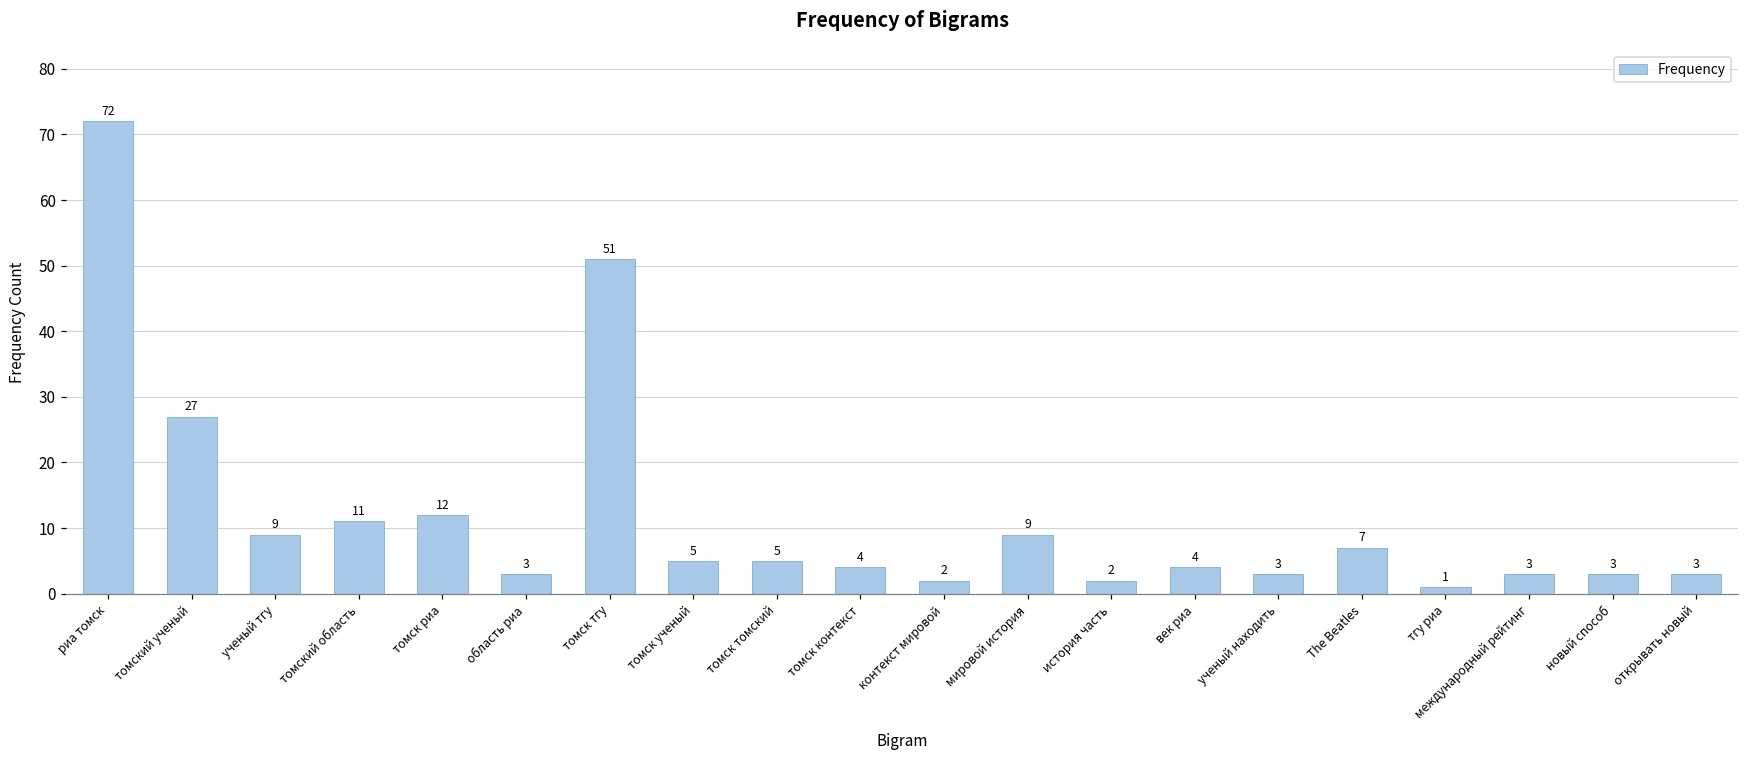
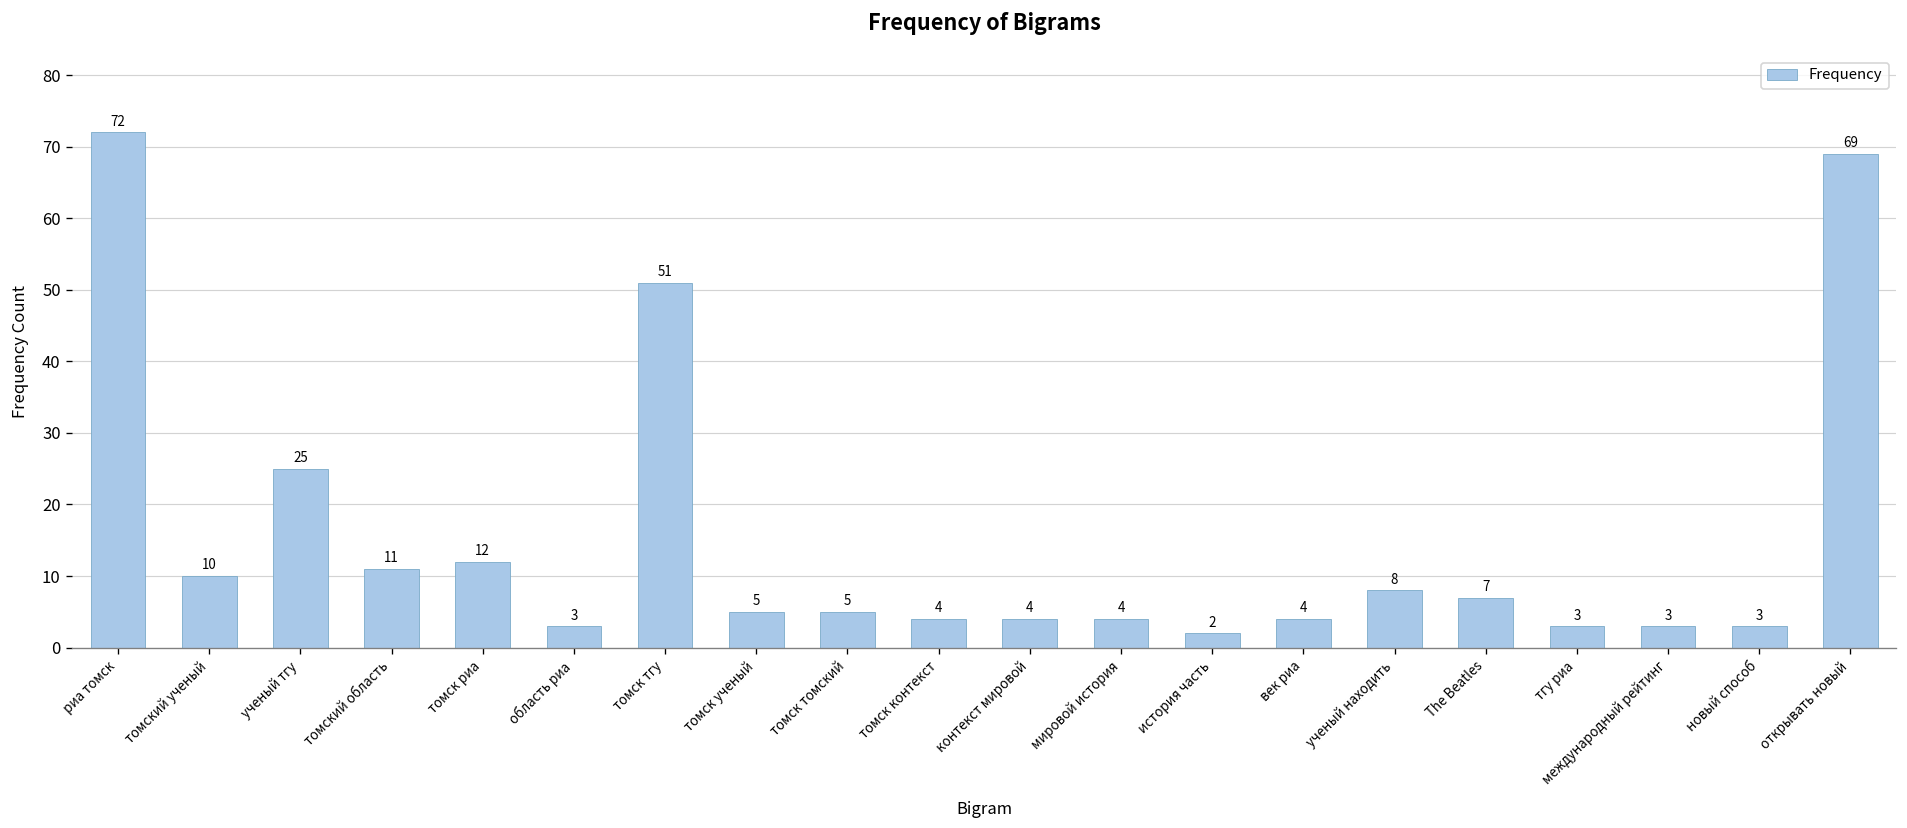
томский ученый: 27 -> 10
ученый тгу: 9 -> 25
контекст мировой: 2 -> 4
мировой история: 9 -> 4
ученый находить: 3 -> 8
тгу риа: 1 -> 3
открывать новый: 3 -> 69
